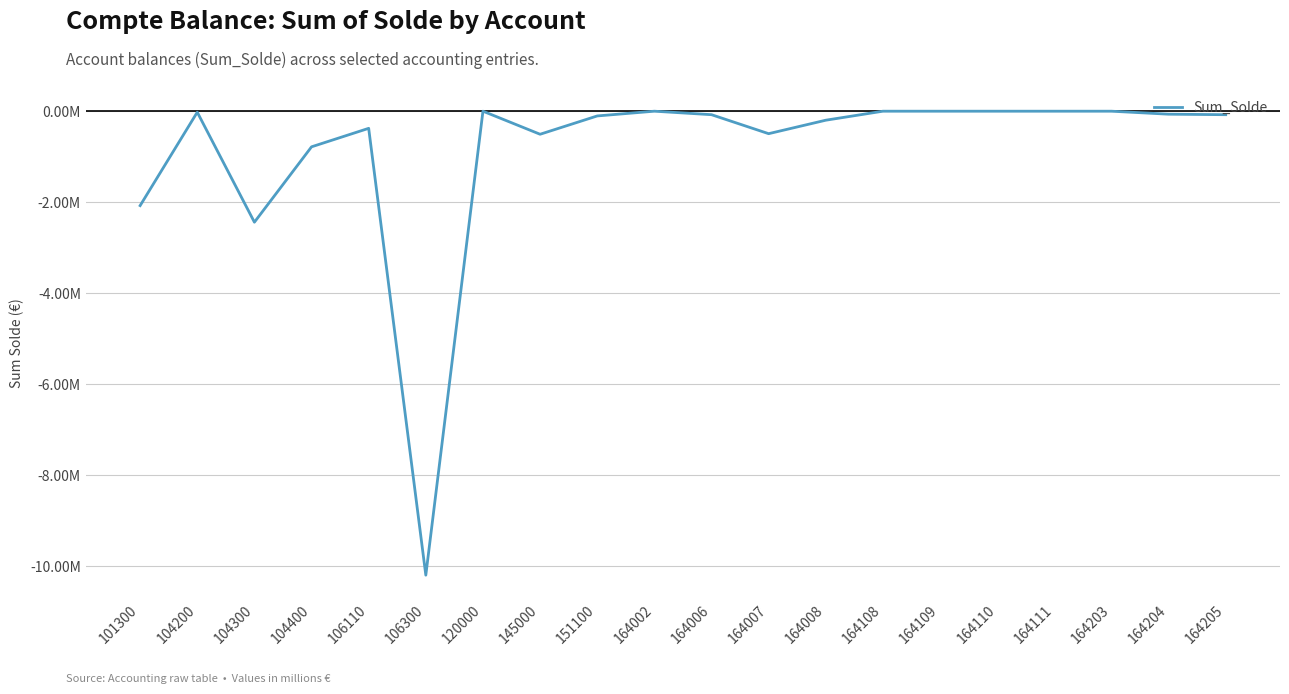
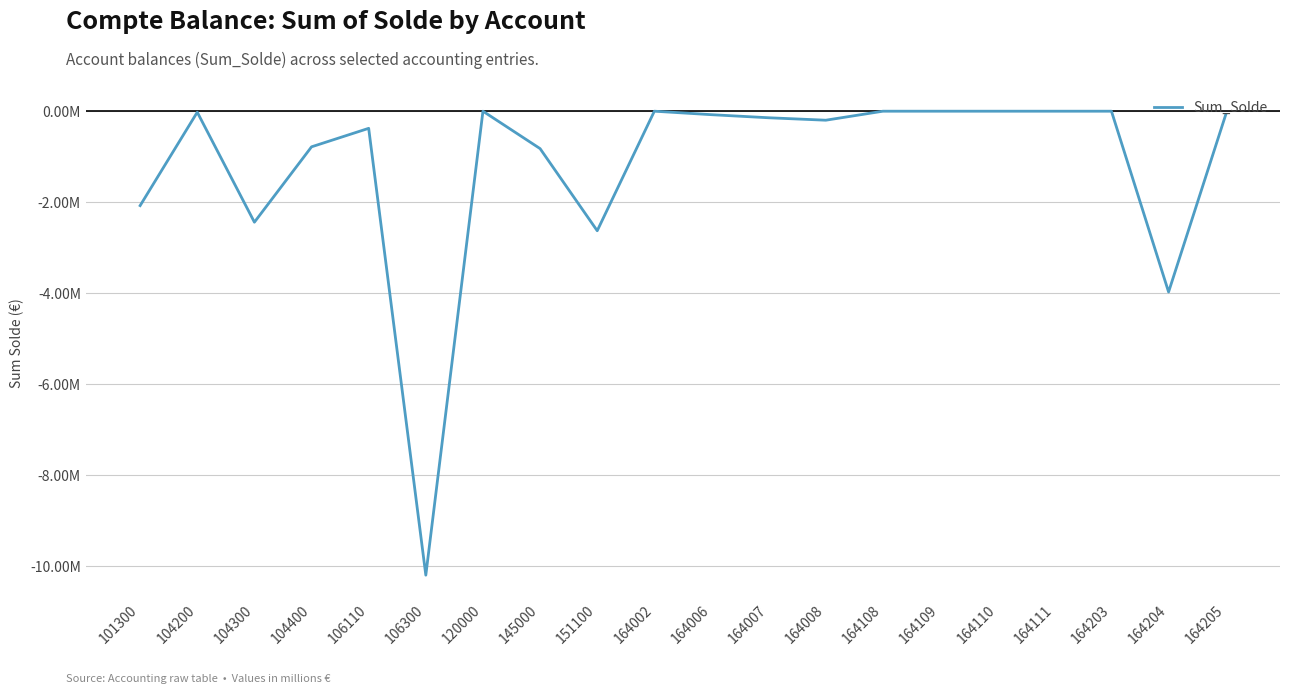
145000: -500000 -> -800000
151100: -100000 -> -2600000
164007: -500000 -> -100000
164204: -100000 -> -4000000
